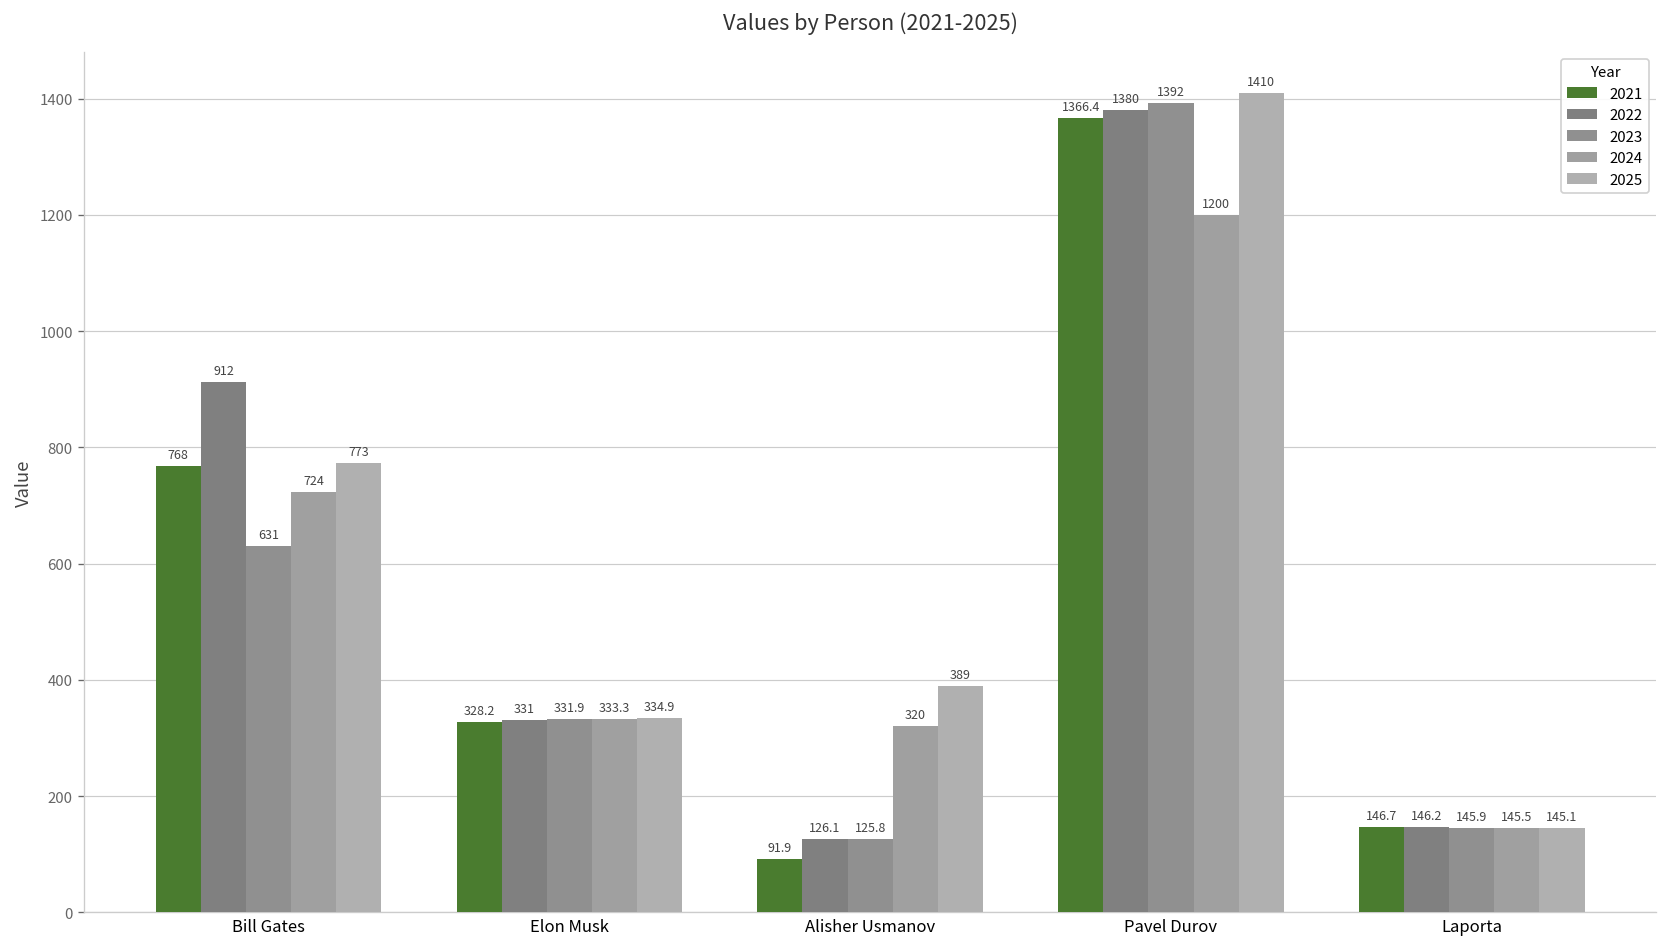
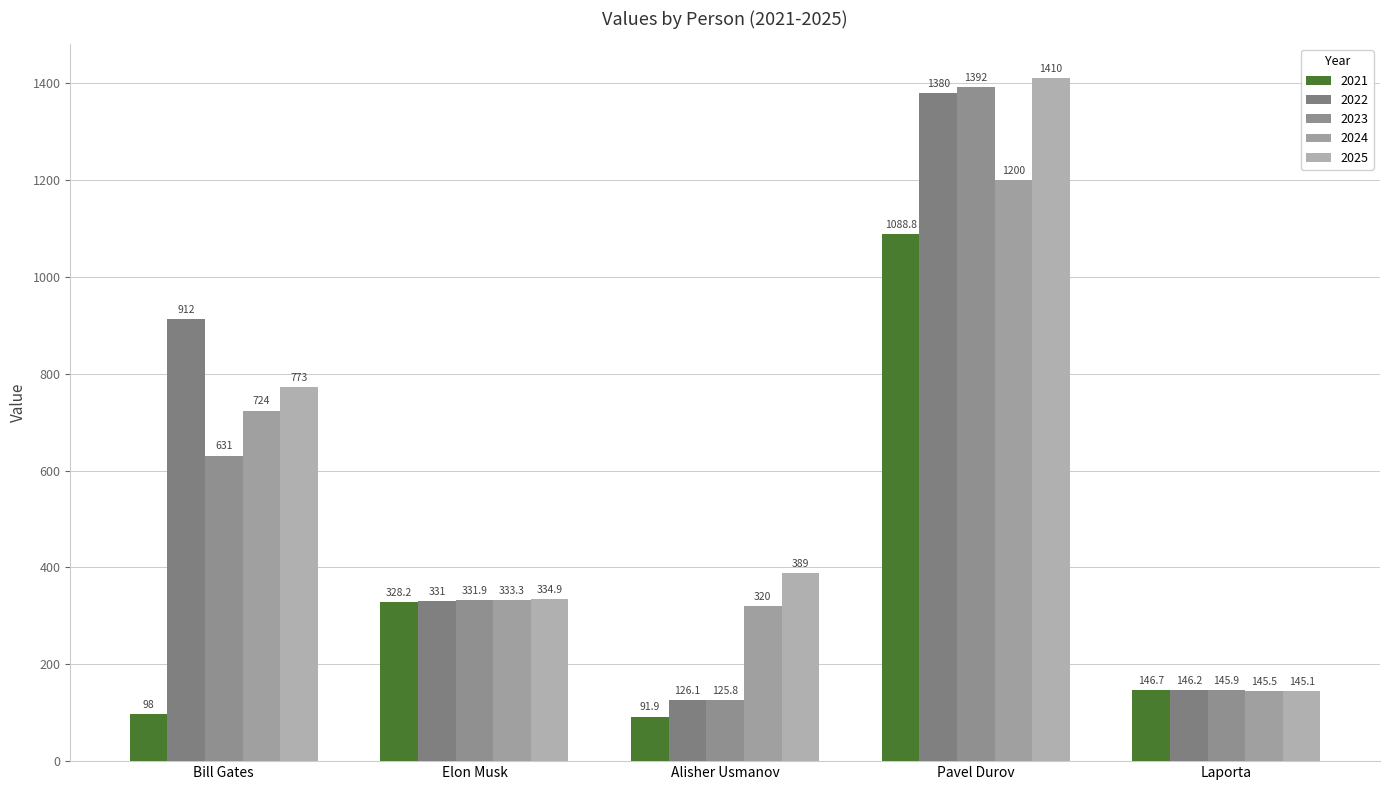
2021, Bill Gates: 768 -> 98
2021, Pavel Durov: 1366.4 -> 1088.8
